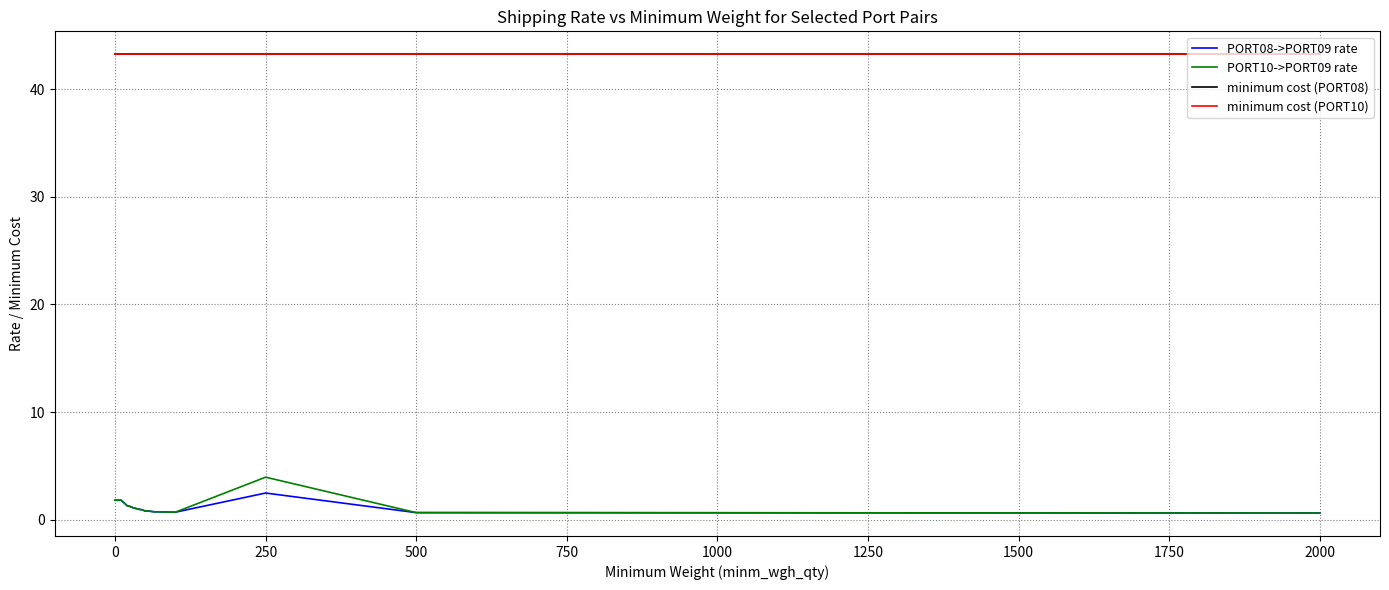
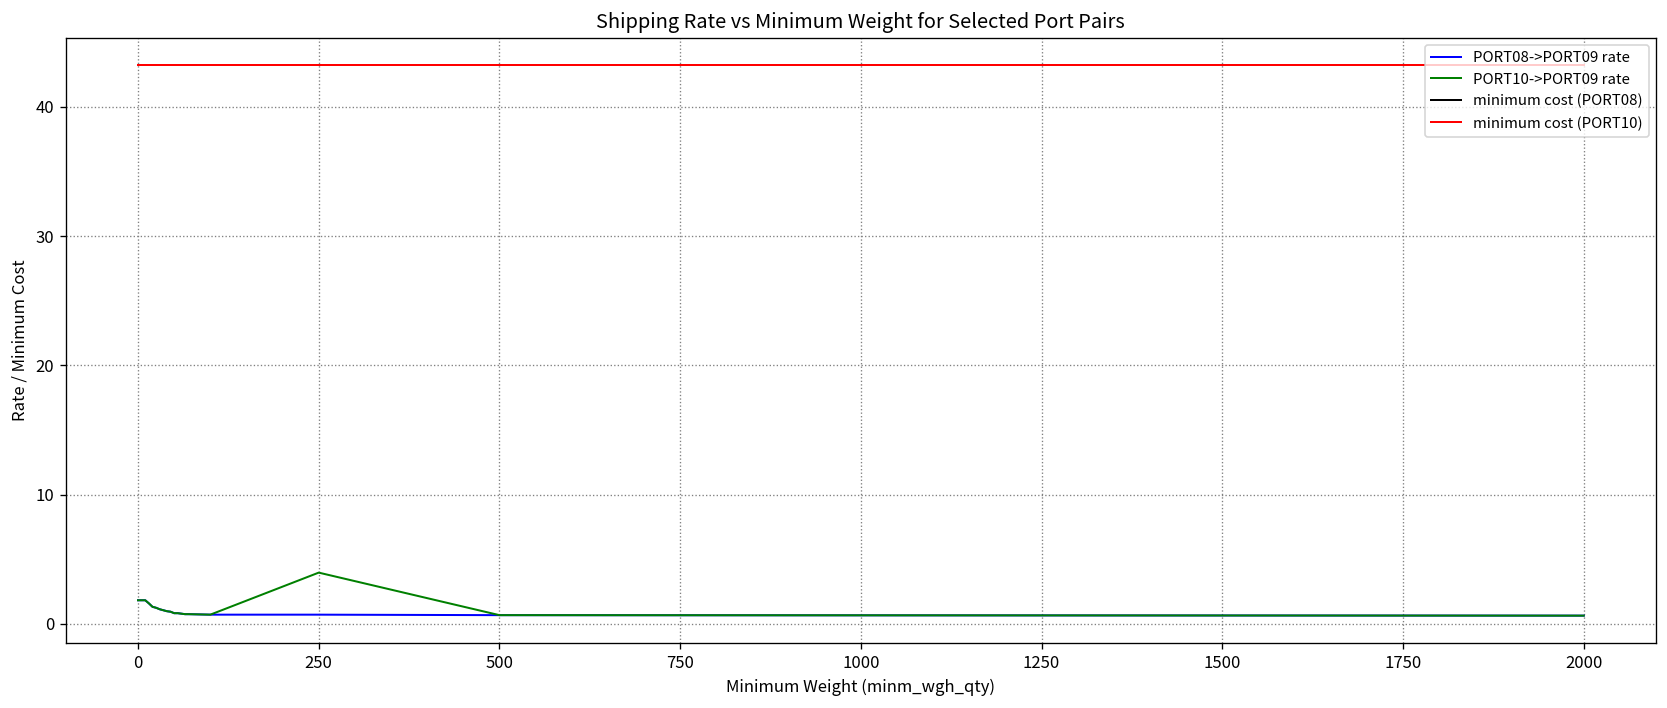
PORT08->PORT09 rate, 250: 2.5 -> 0.7
